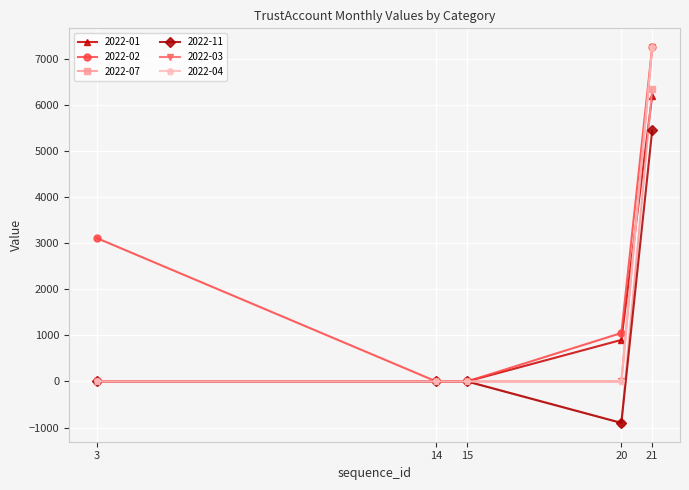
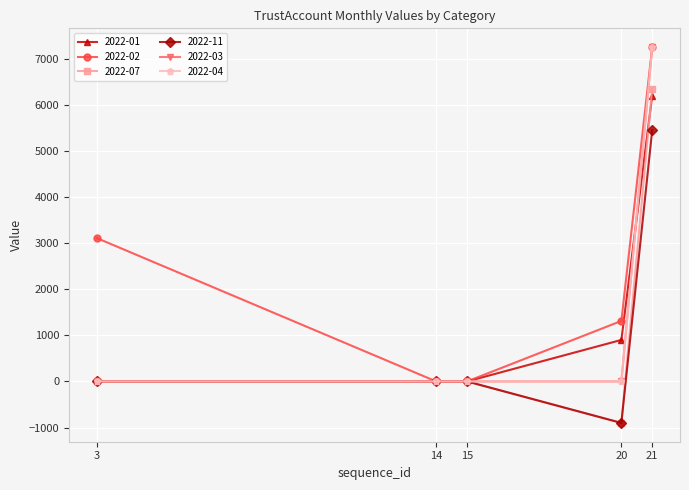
2022-02, 20: 1100 -> 1300
